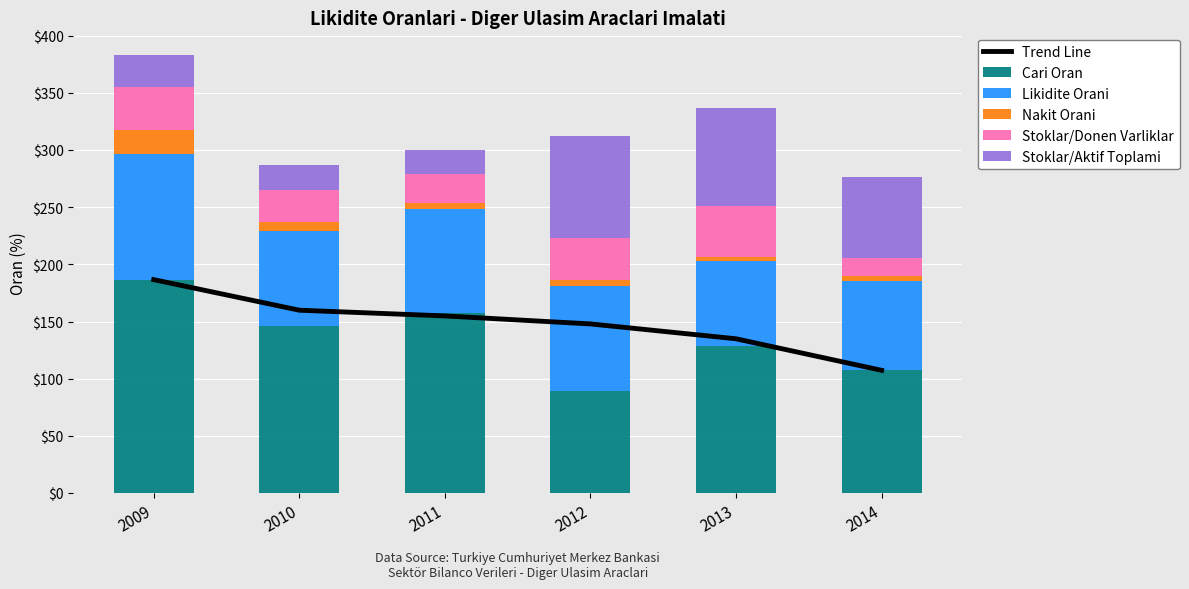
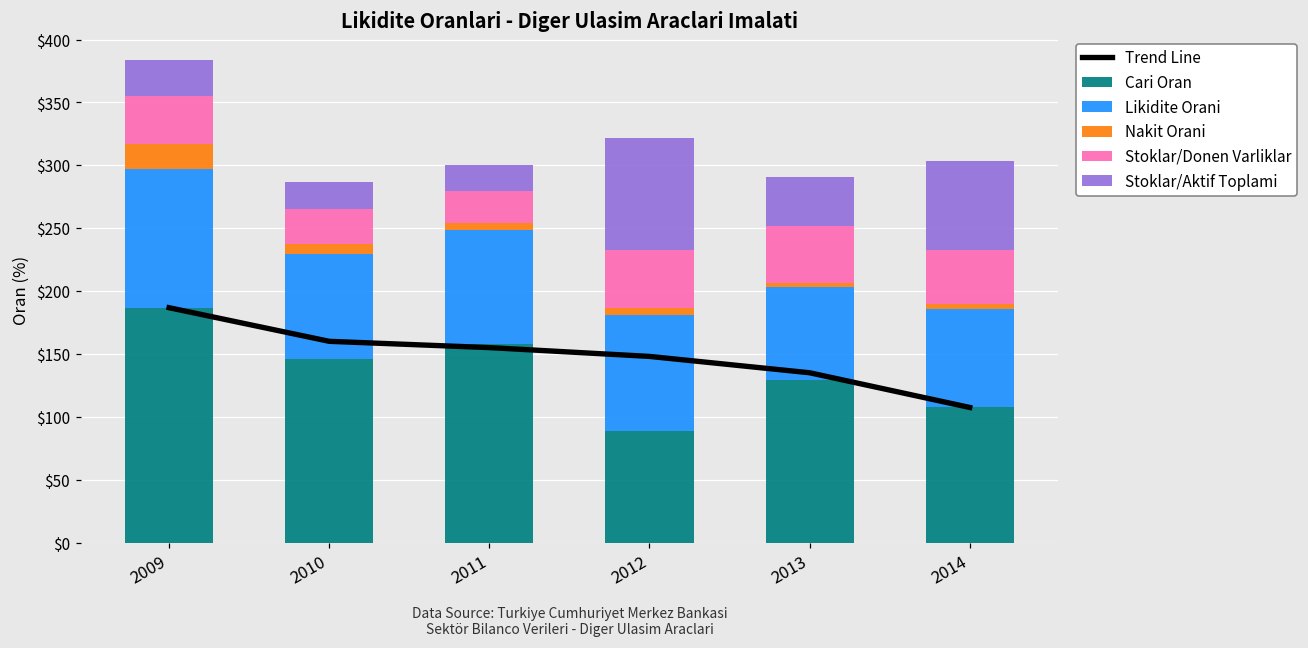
Stoklar/Donen Varliklar, 2012: $37 -> $46
Stoklar/Aktif Toplami, 2013: $85 -> $39
Stoklar/Donen Varliklar, 2014: $16 -> $43
